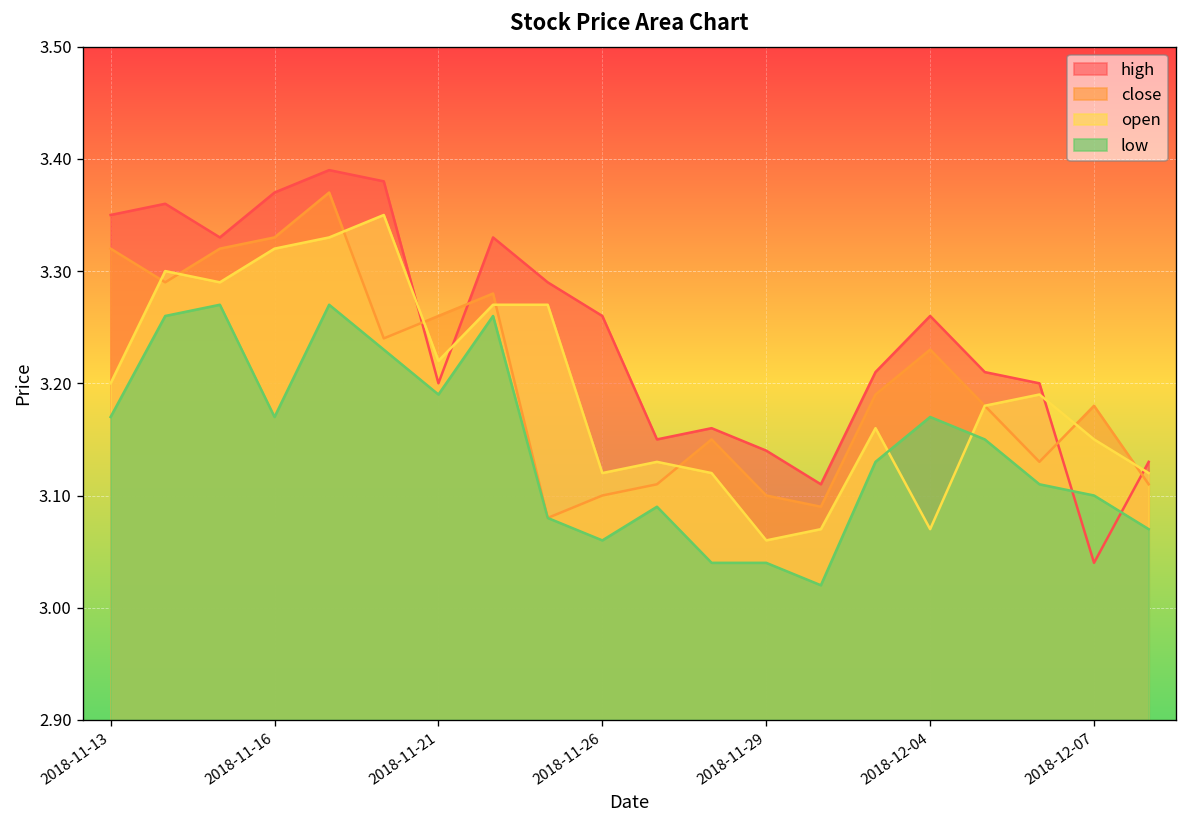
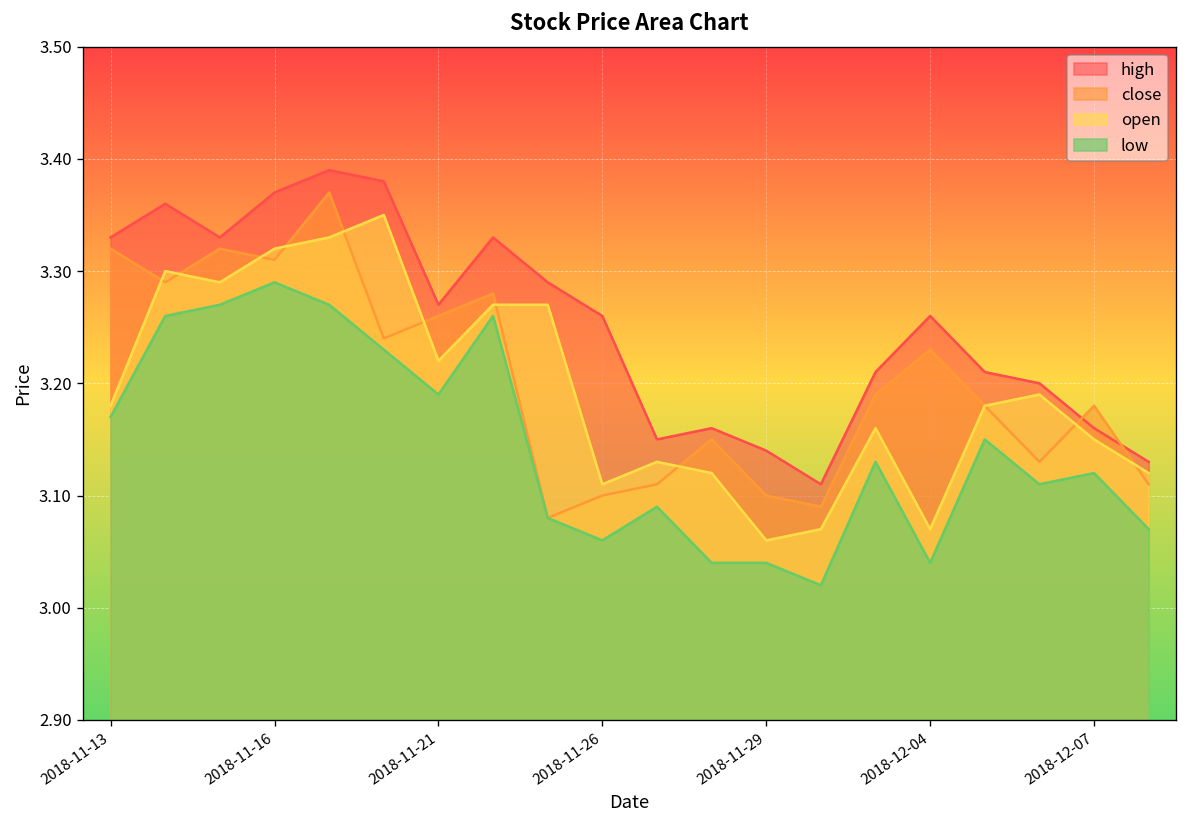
high, 2018-11-13: 3.35 -> 3.33
open, 2018-11-13: 3.20 -> 3.18
close, 2018-11-16: 3.33 -> 3.31
low, 2018-11-16: 3.17 -> 3.29
high, 2018-11-21: 3.20 -> 3.27
open, 2018-11-26: 3.12 -> 3.11
low, 2018-12-04: 3.17 -> 3.04
high, 2018-12-07: 3.04 -> 3.16
low, 2018-12-07: 3.10 -> 3.12
